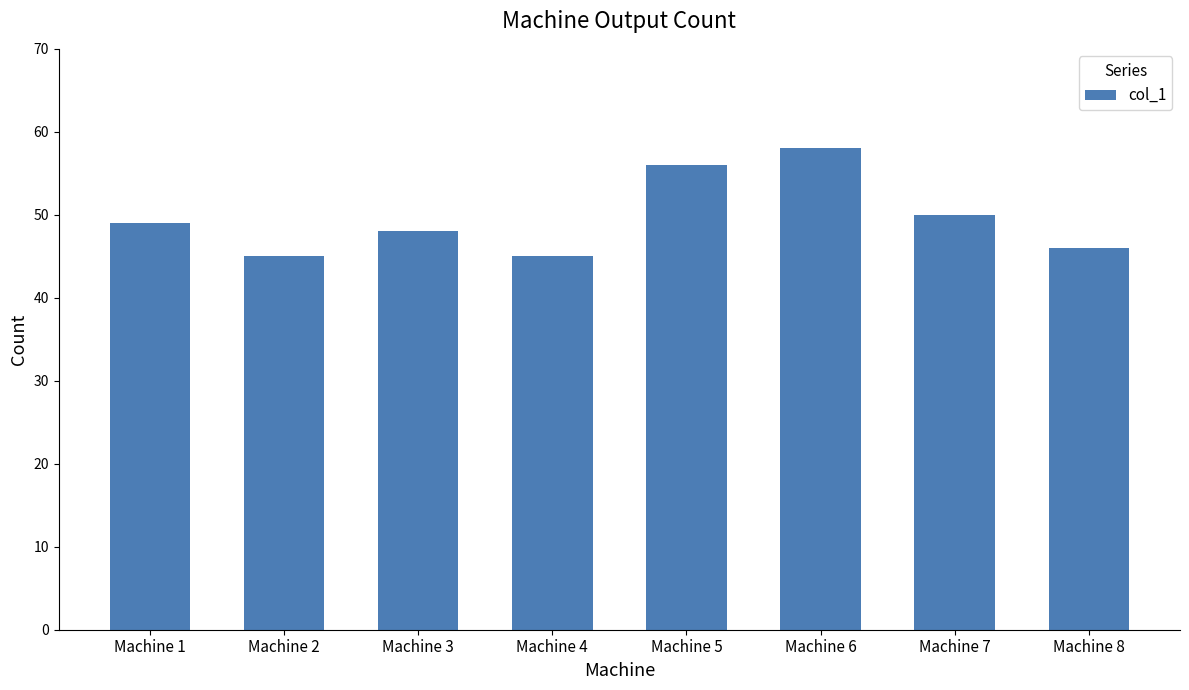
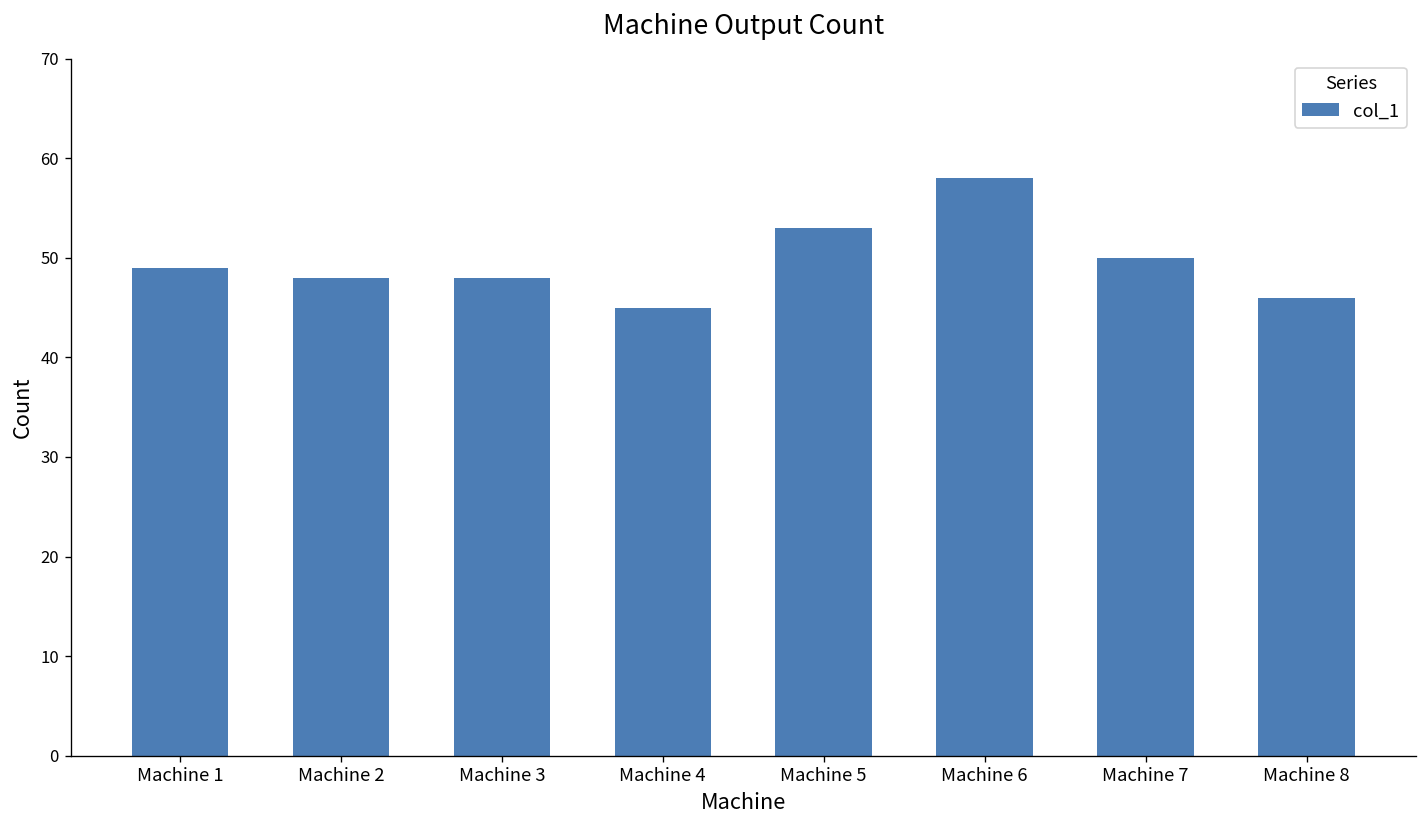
Machine 2: 45 -> 48
Machine 5: 56 -> 53
